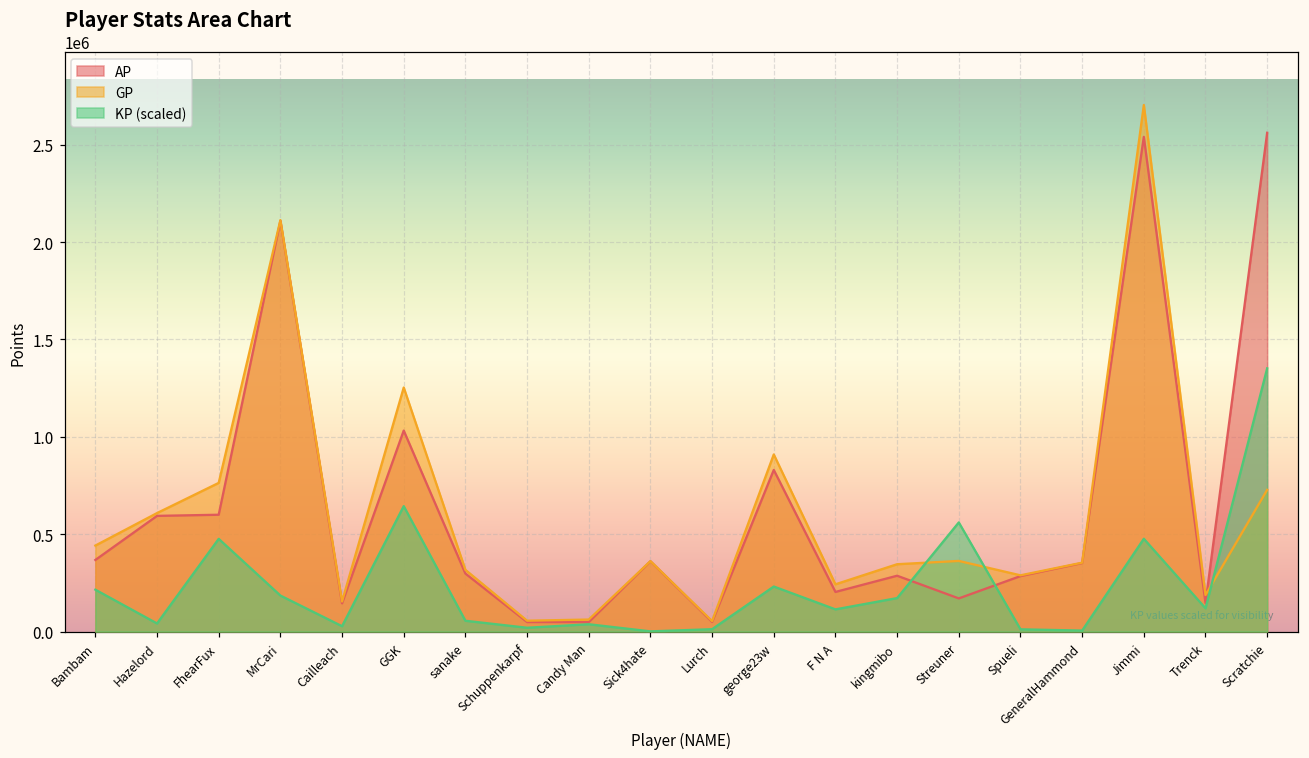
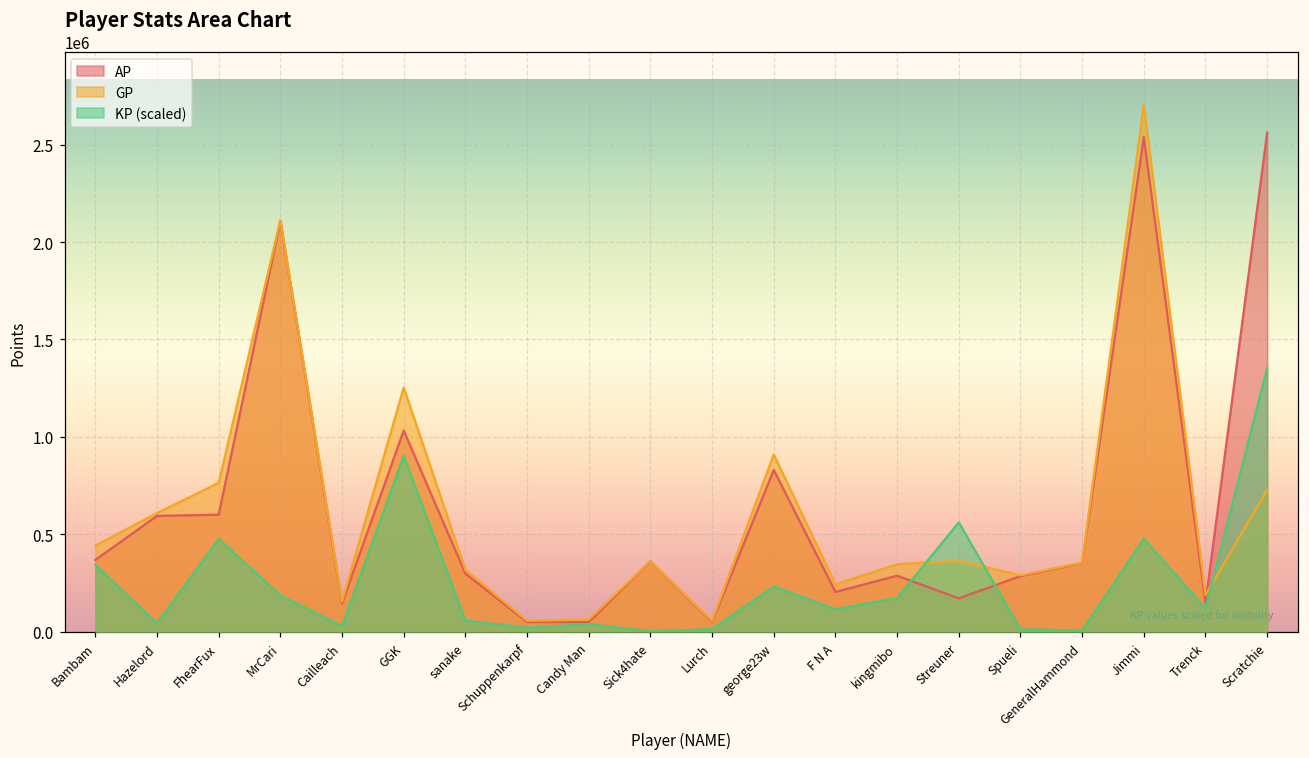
KP (scaled), Bambam: 220000 -> 340000
KP (scaled), GGK: 640000 -> 900000
